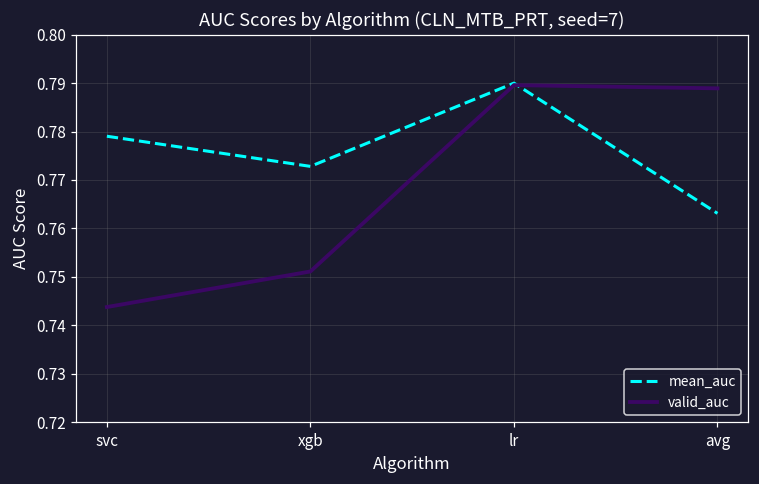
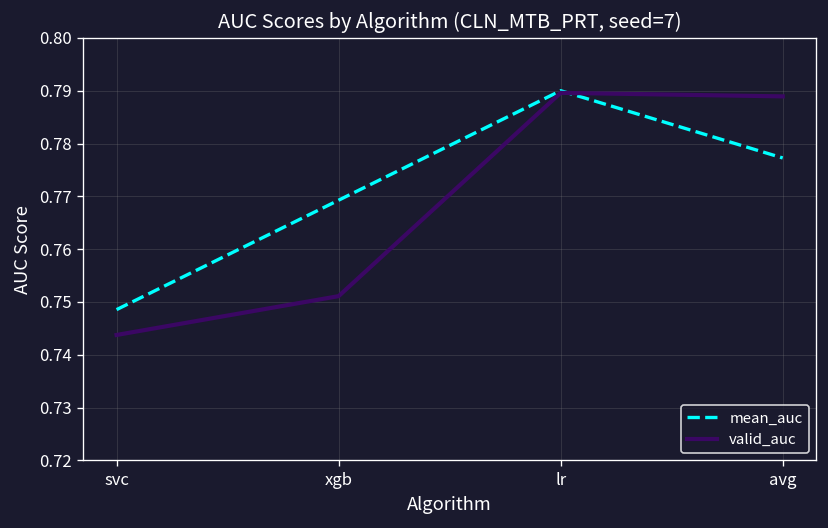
mean_auc, svc: 0.779 -> 0.749
mean_auc, xgb: 0.773 -> 0.769
mean_auc, avg: 0.763 -> 0.777
